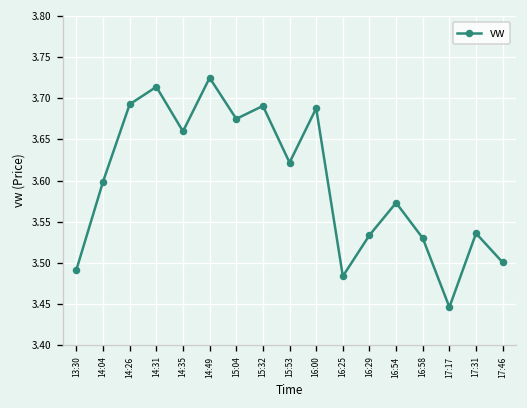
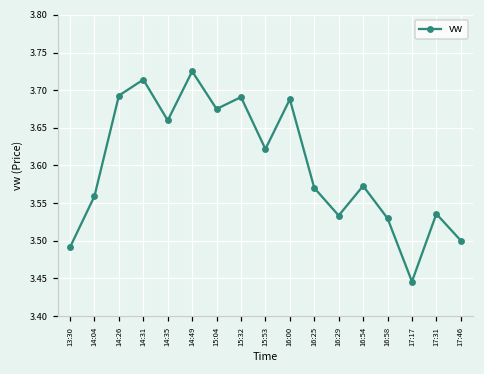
14:04: 3.60 -> 3.56
16:25: 3.48 -> 3.57
